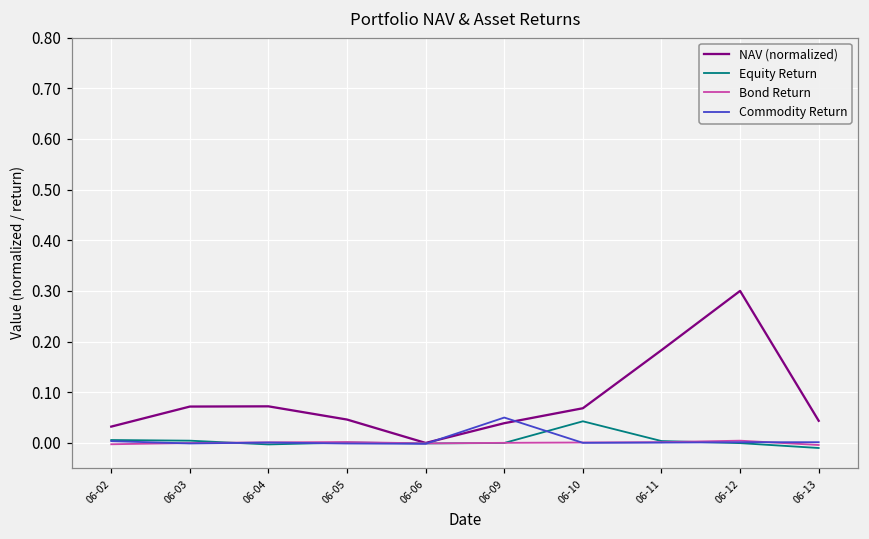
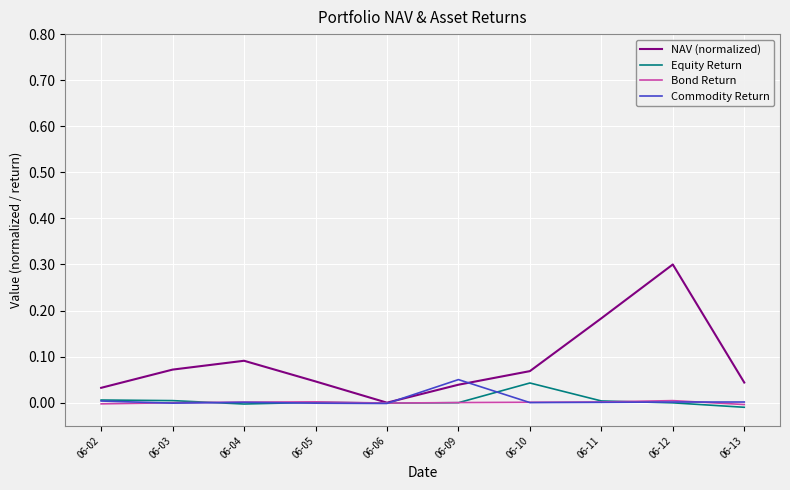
NAV (normalized), 06-04: 0.07 -> 0.09
